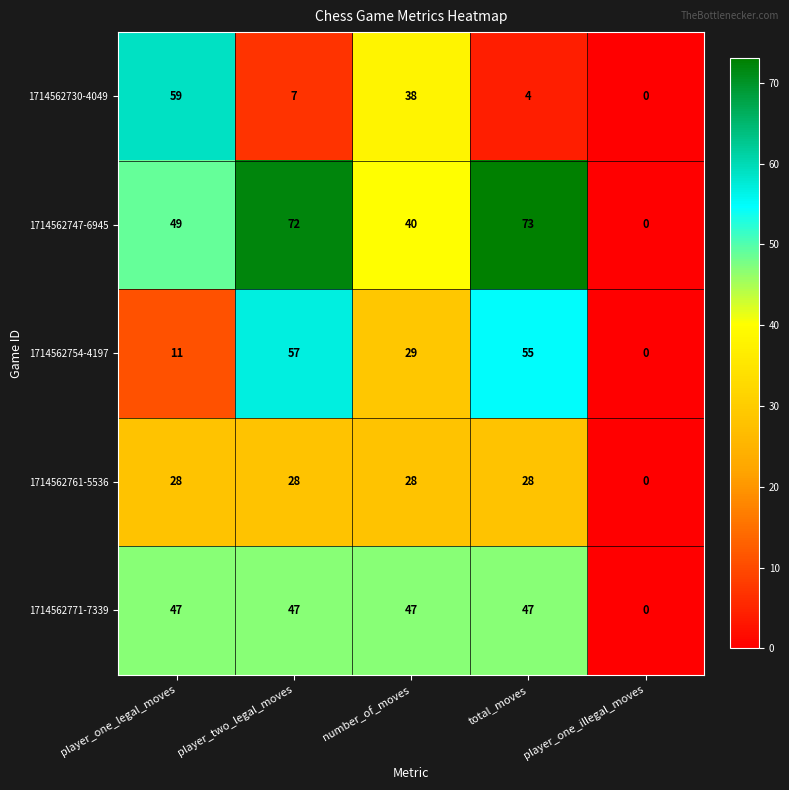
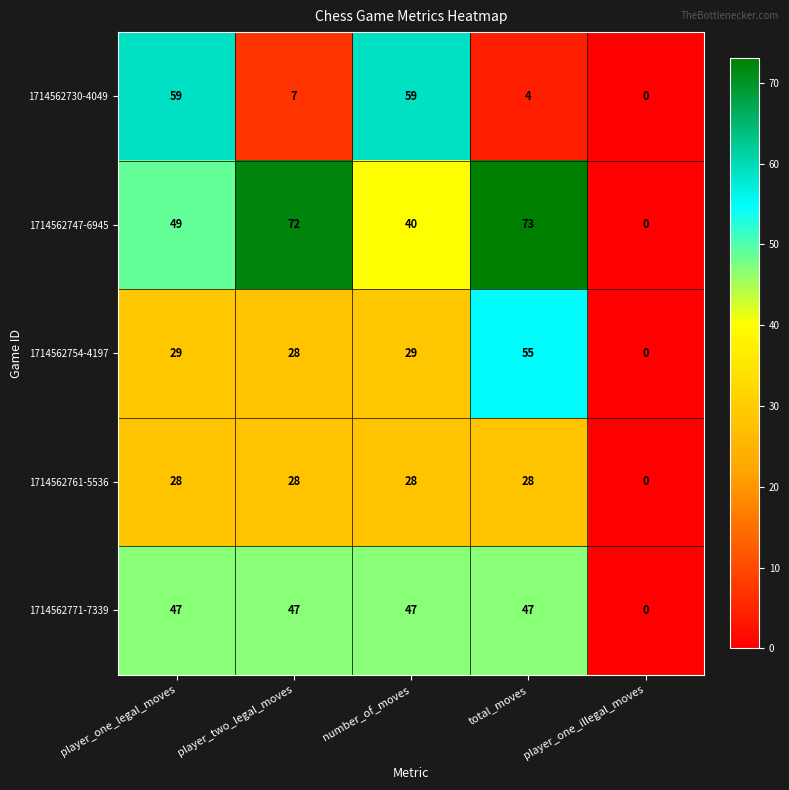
1714562730-4049, number_of_moves: 38 -> 59
1714562754-4197, player_one_legal_moves: 11 -> 29
1714562754-4197, player_two_legal_moves: 57 -> 28
